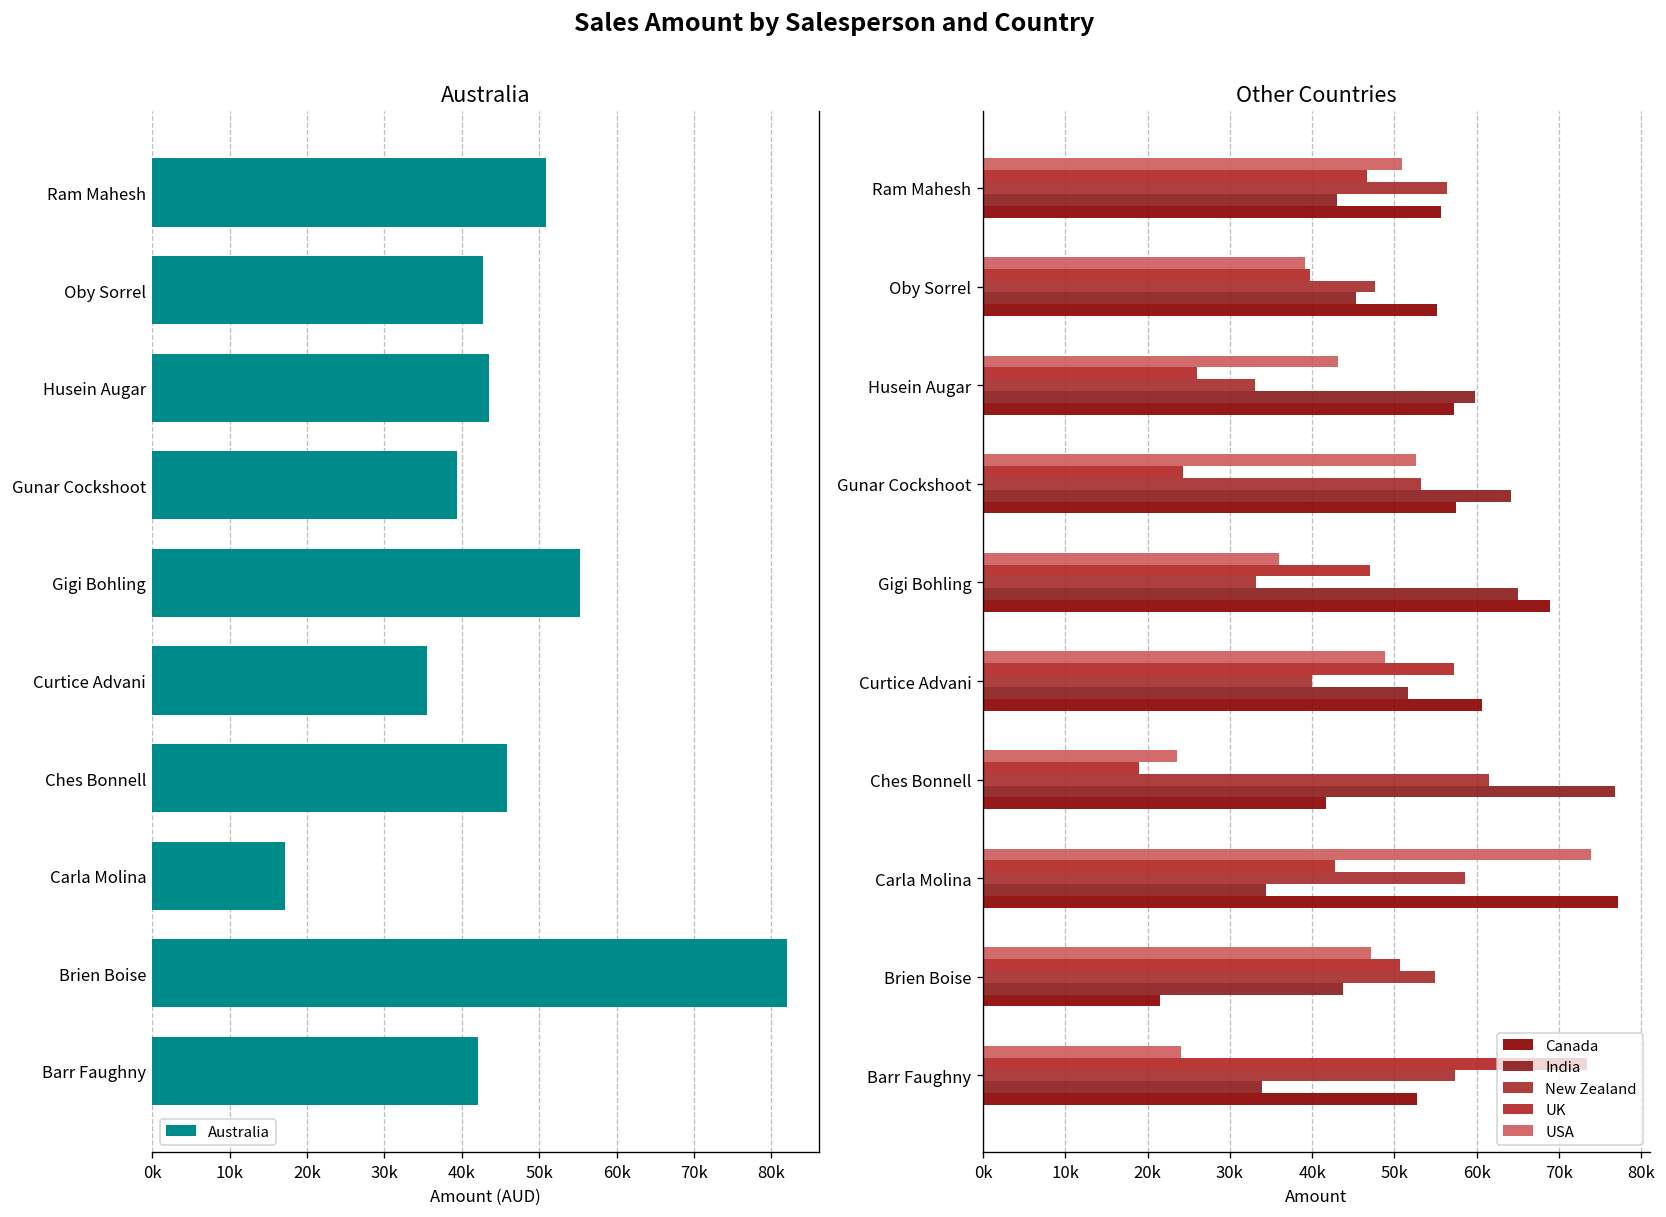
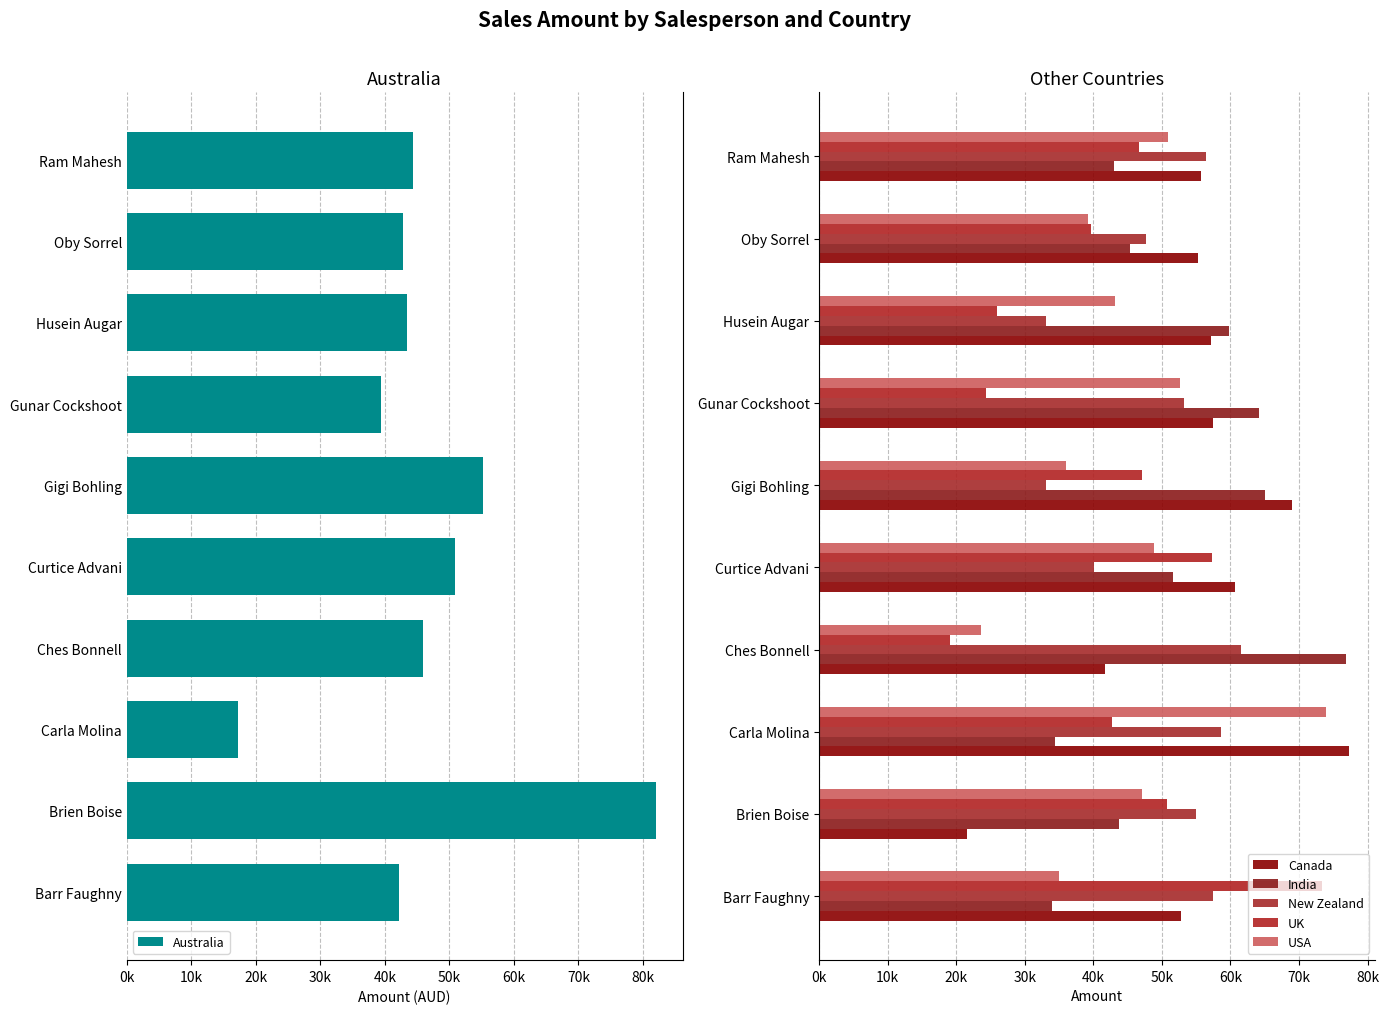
Australia, Ram Mahesh: 51000 -> 44000
Australia, Curtice Advani: 35000 -> 51000
Other Countries, USA, Barr Faughny: 24000 -> 35000
